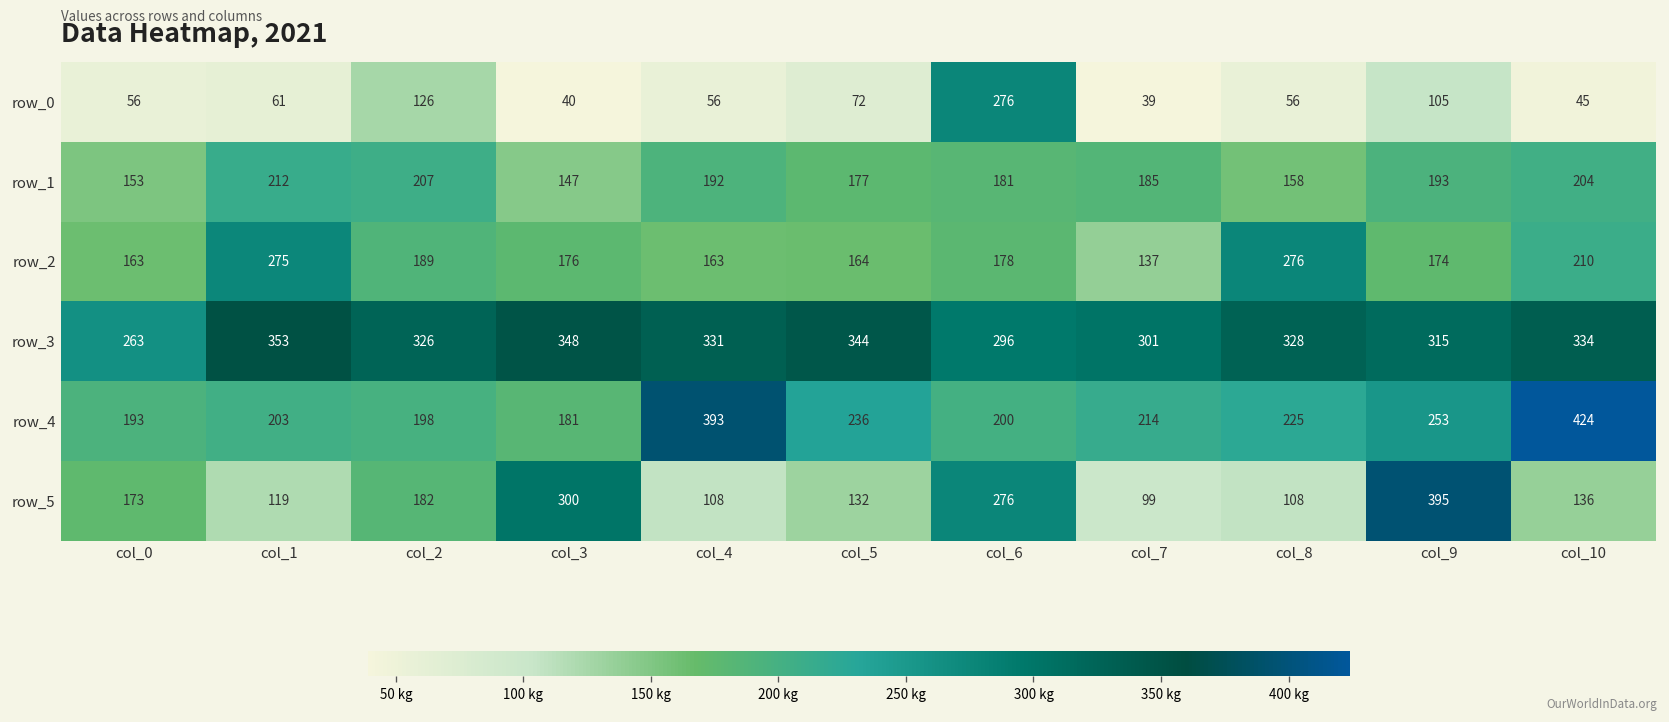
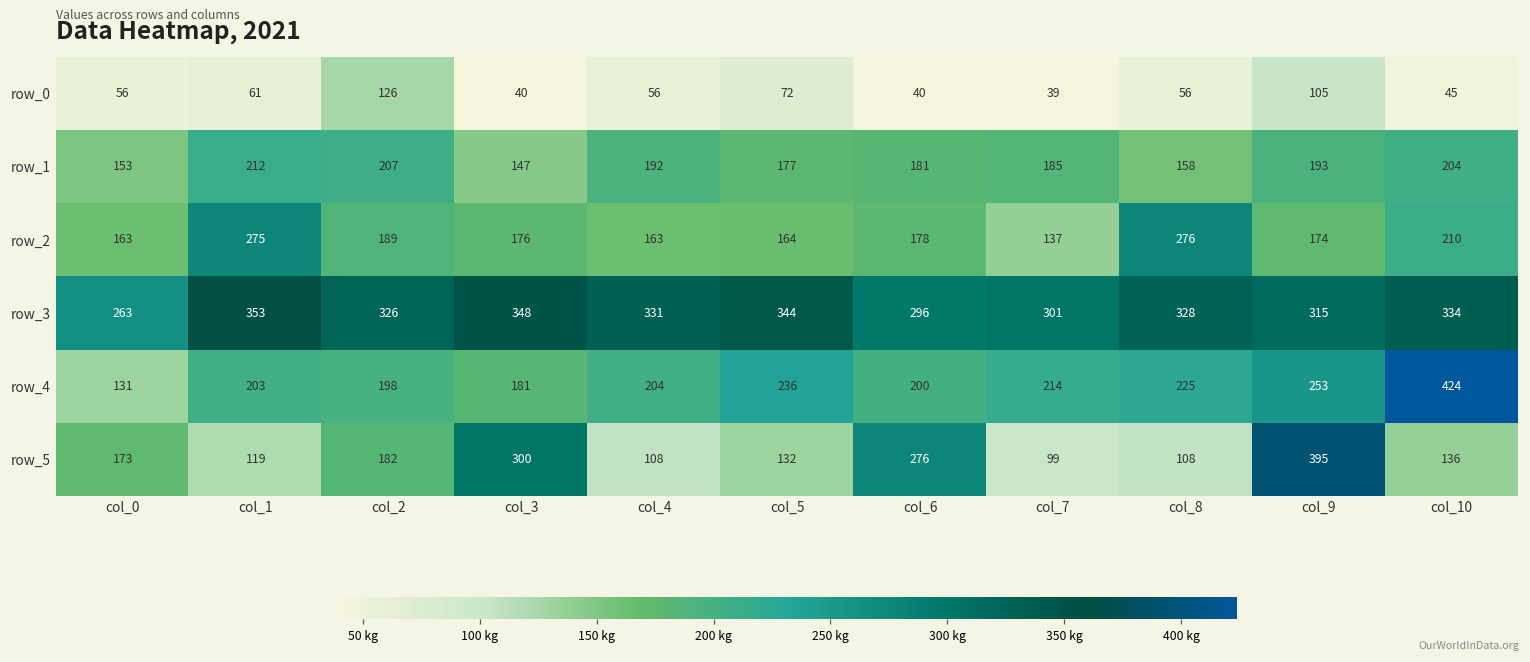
row_0, col_6: 276 -> 40
row_4, col_0: 193 -> 131
row_4, col_4: 393 -> 204
